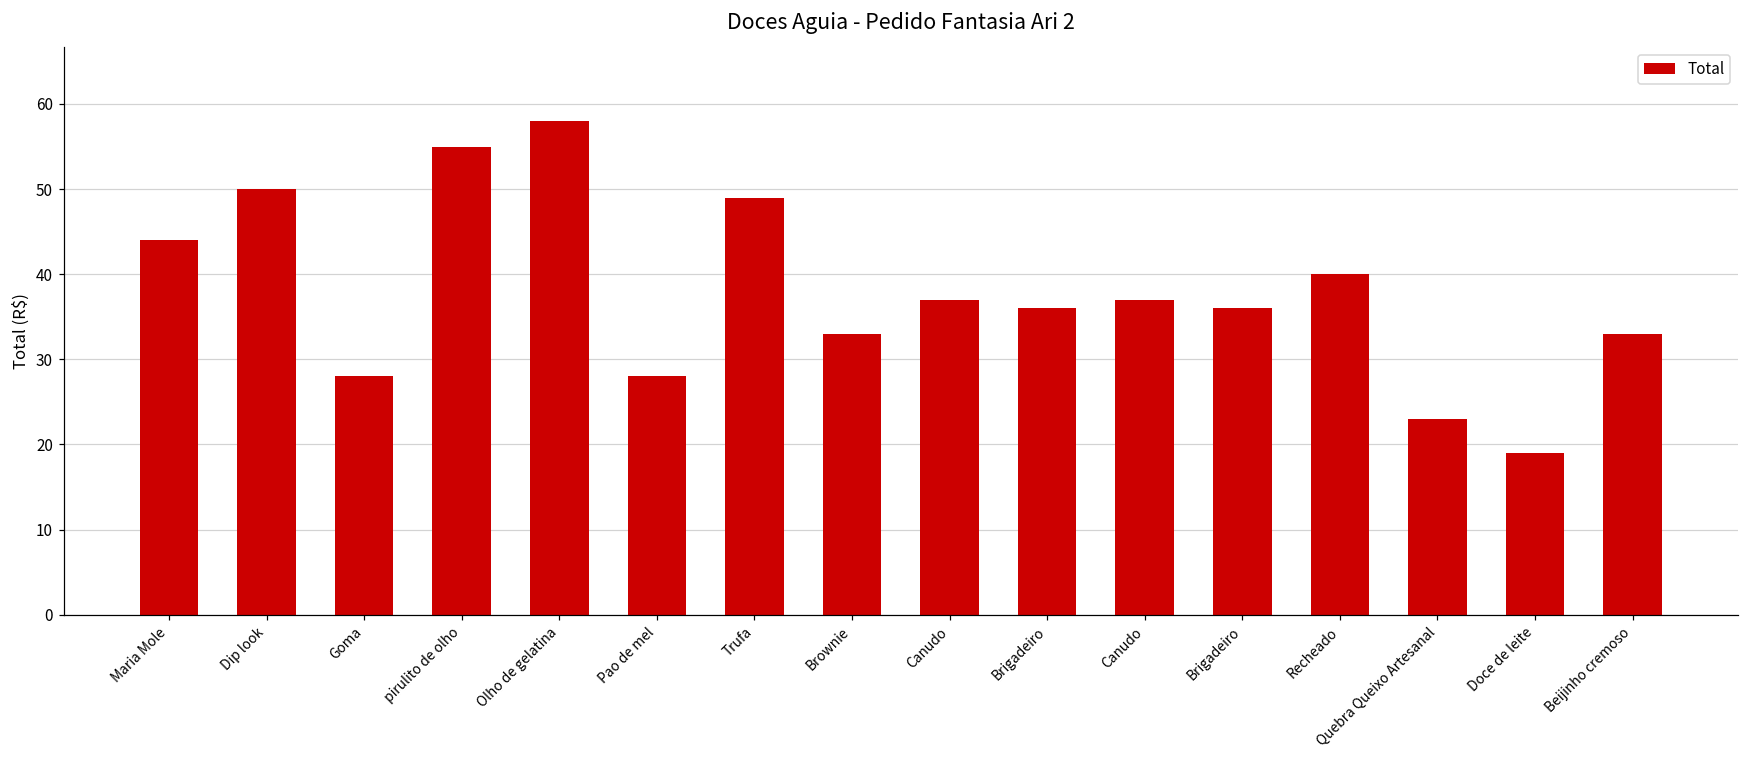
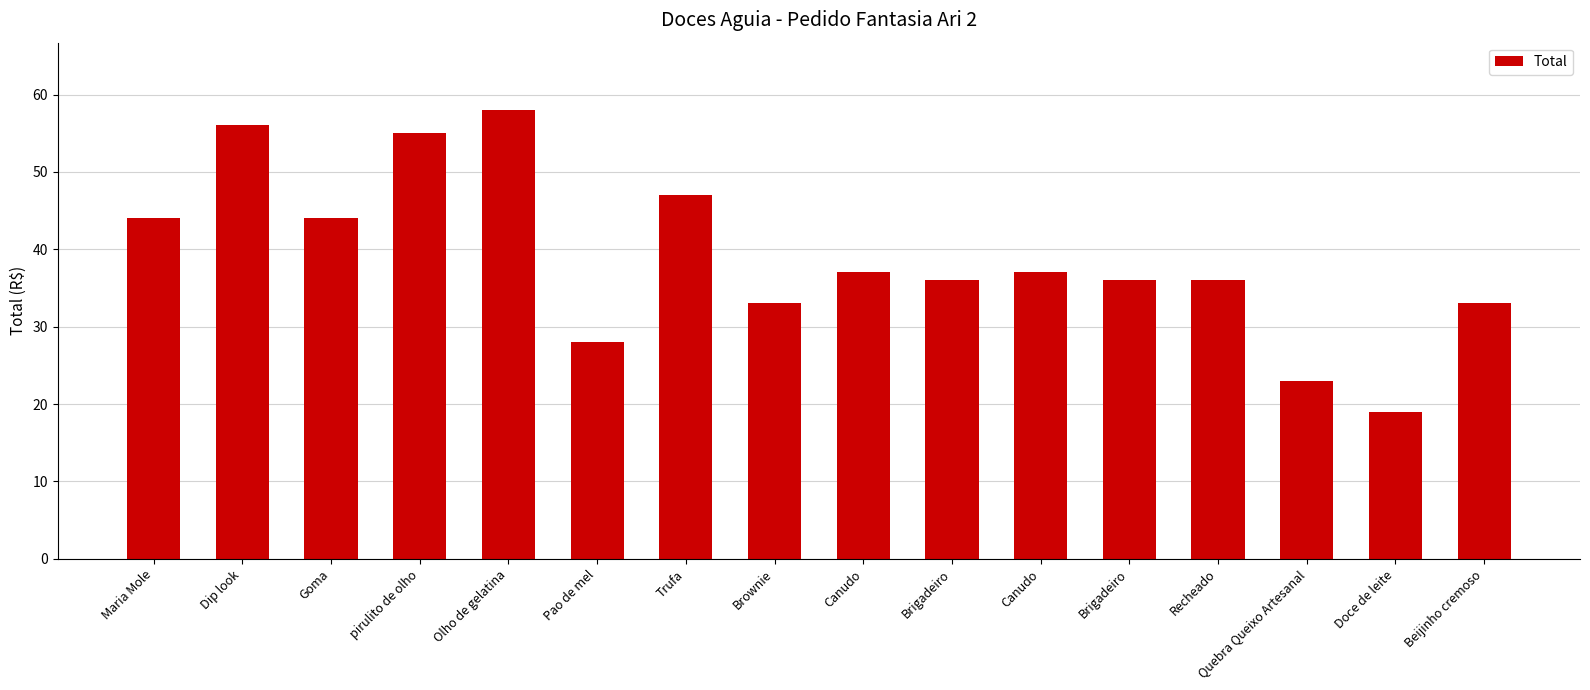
Dip look: 50 -> 56
Goma: 28 -> 44
Trufa: 49 -> 47
Recheado: 40 -> 36
